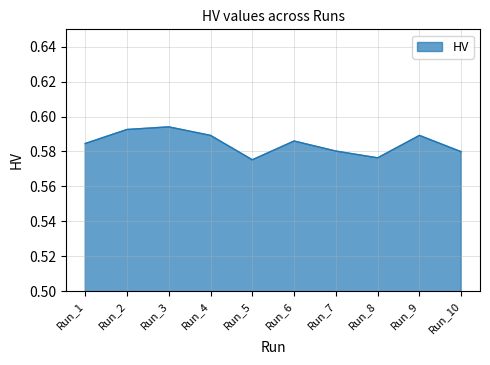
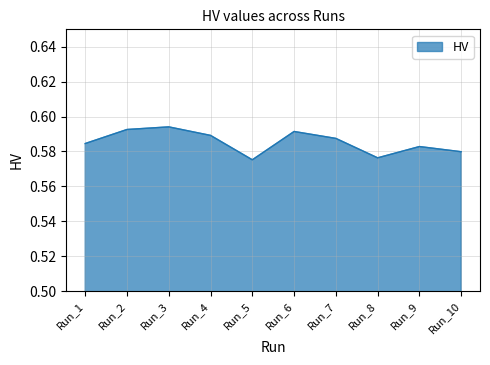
Run_6: 0.586 -> 0.591
Run_7: 0.580 -> 0.587
Run_9: 0.589 -> 0.583
